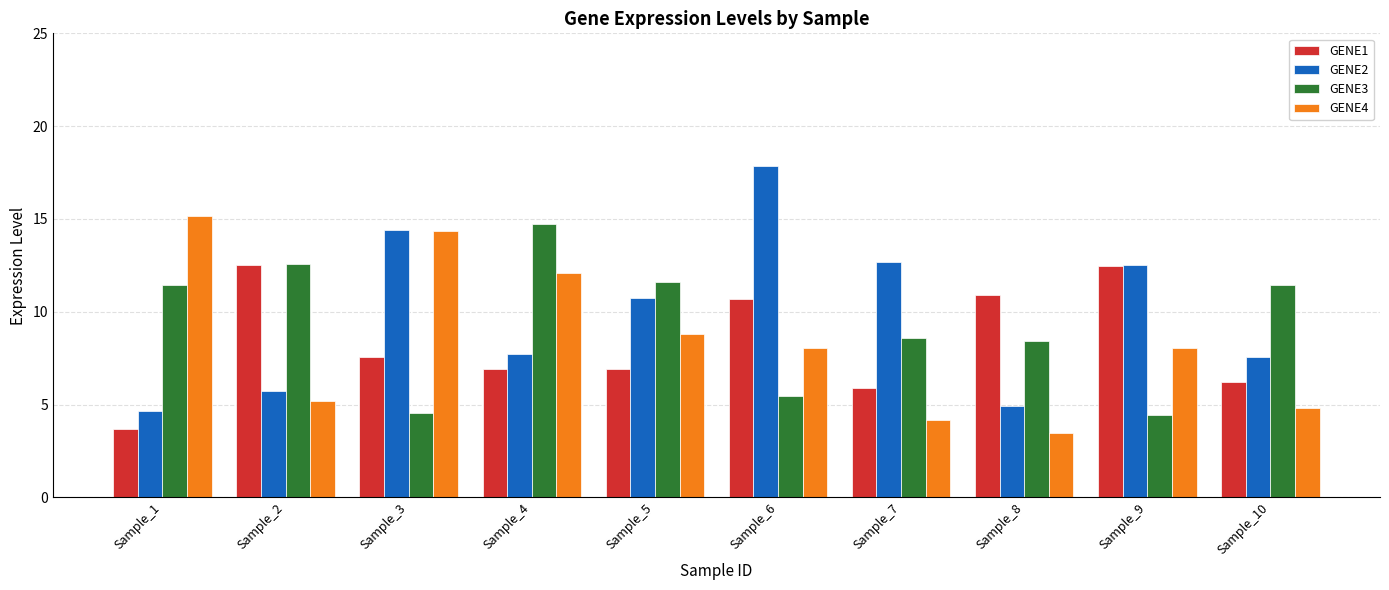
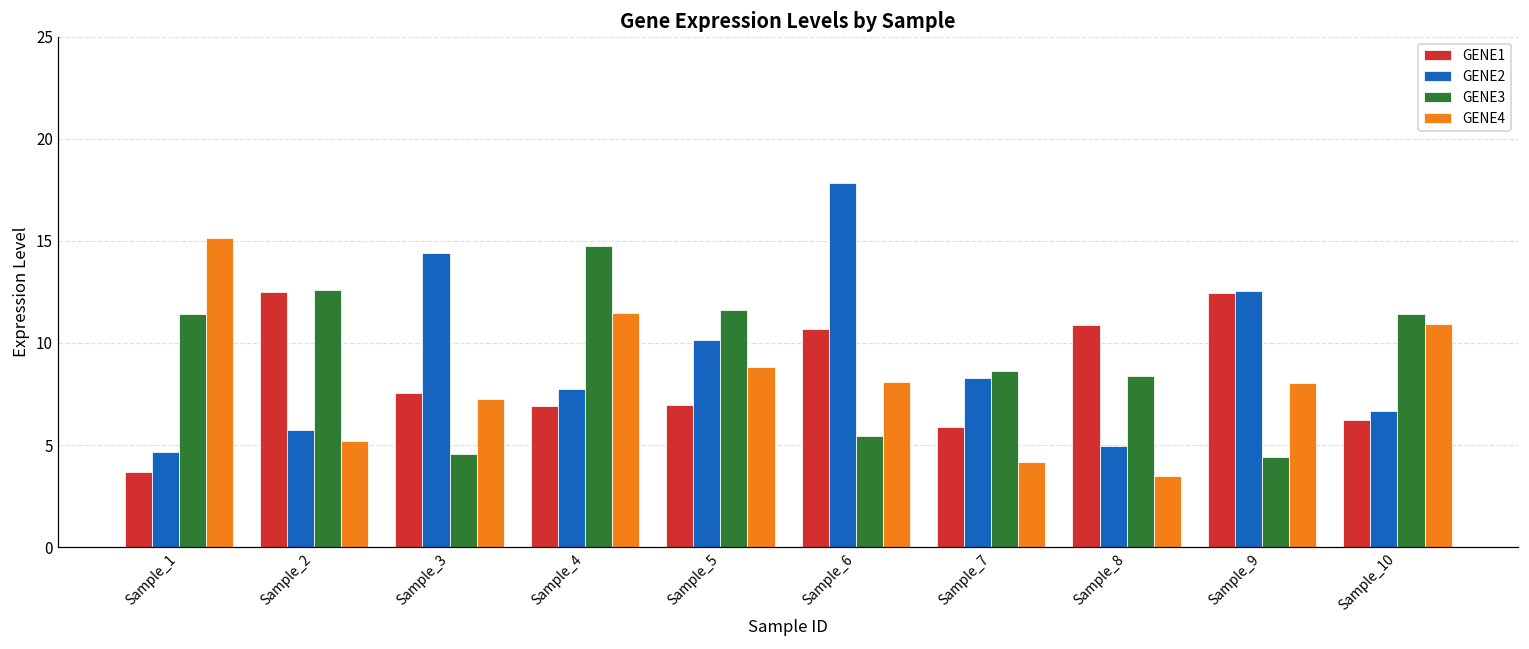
GENE4, Sample_3: 14.4 -> 7.2
GENE4, Sample_4: 12.1 -> 11.5
GENE2, Sample_5: 10.7 -> 10.1
GENE2, Sample_7: 12.7 -> 8.3
GENE2, Sample_10: 7.6 -> 6.7
GENE4, Sample_10: 4.8 -> 10.9
